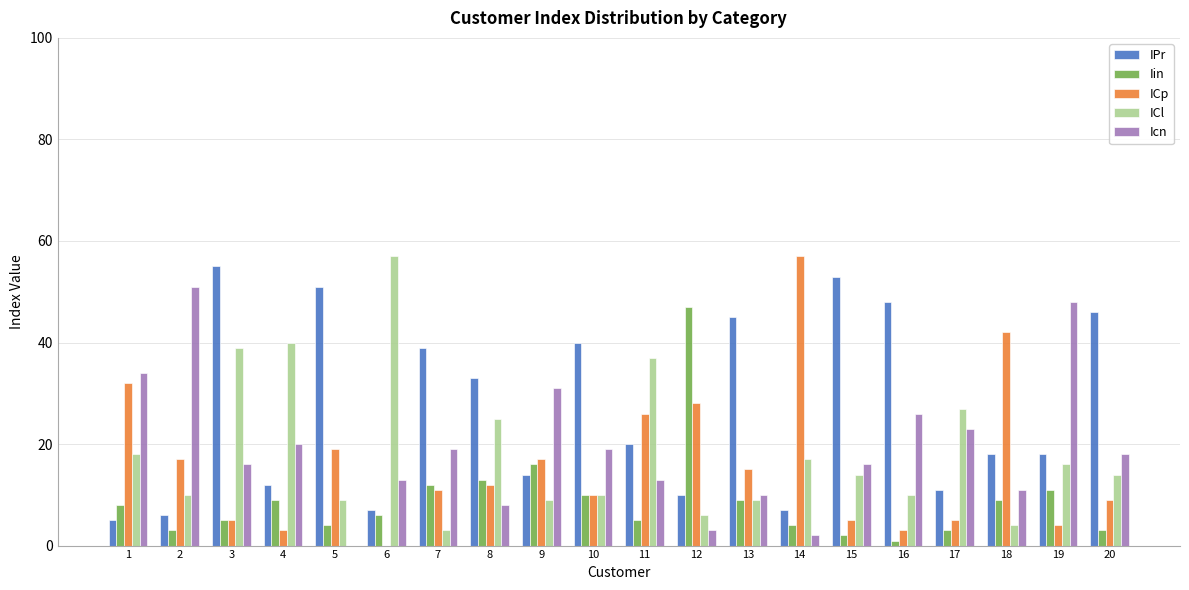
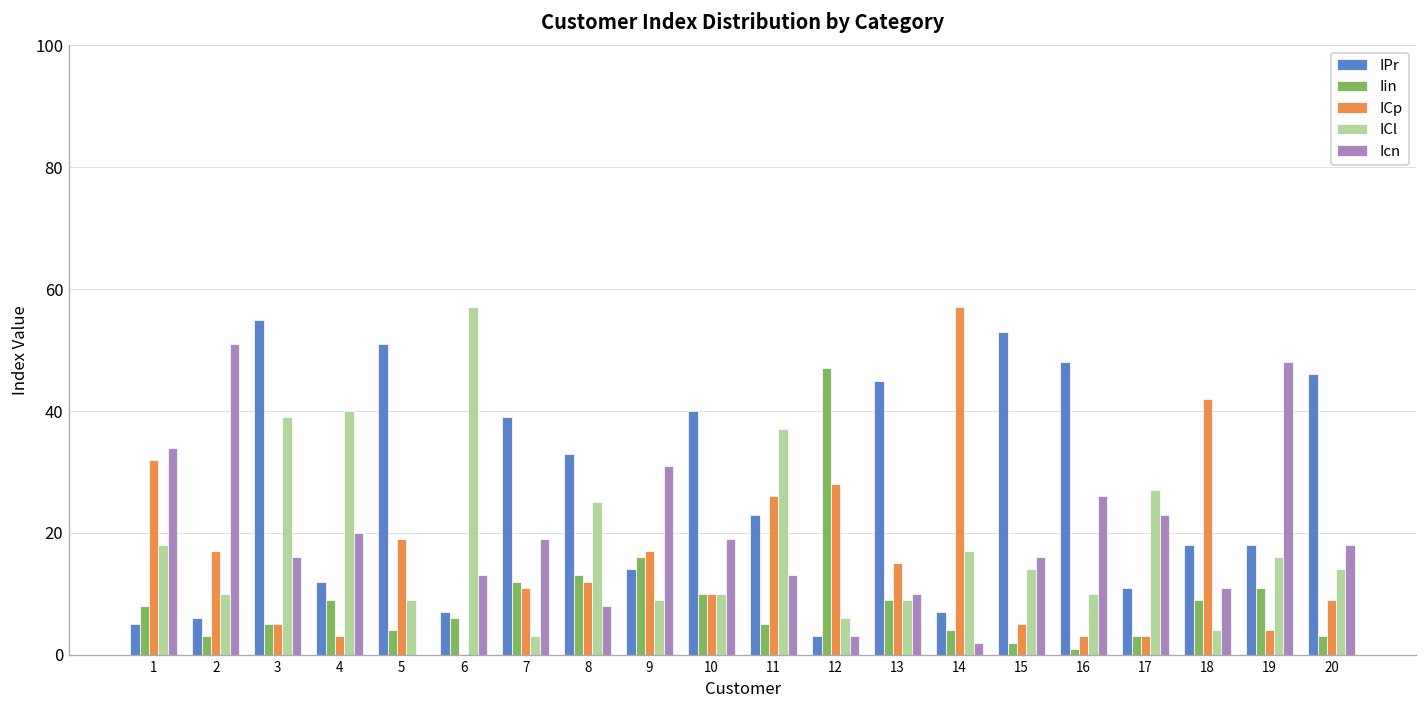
IPr, 11: 20 -> 23
IPr, 12: 10 -> 3
ICp, 17: 5 -> 3
